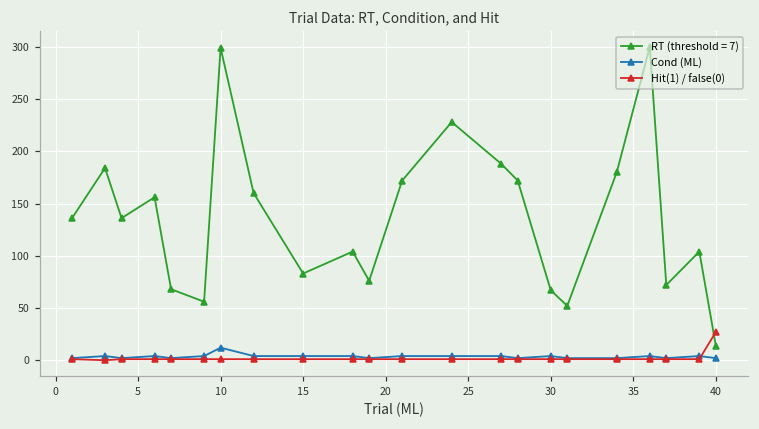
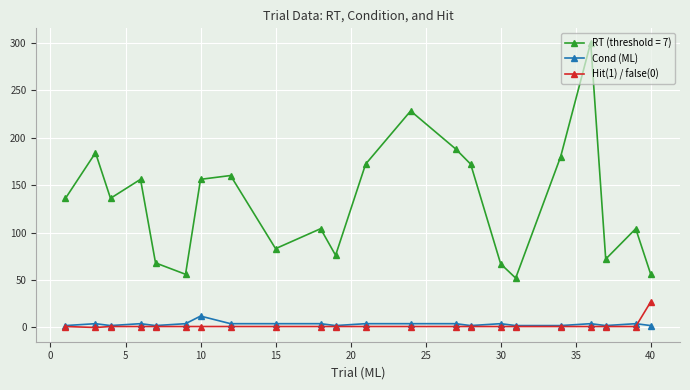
RT (threshold = 7), 10: 300 -> 160
RT (threshold = 7), 40: 10 -> 60
